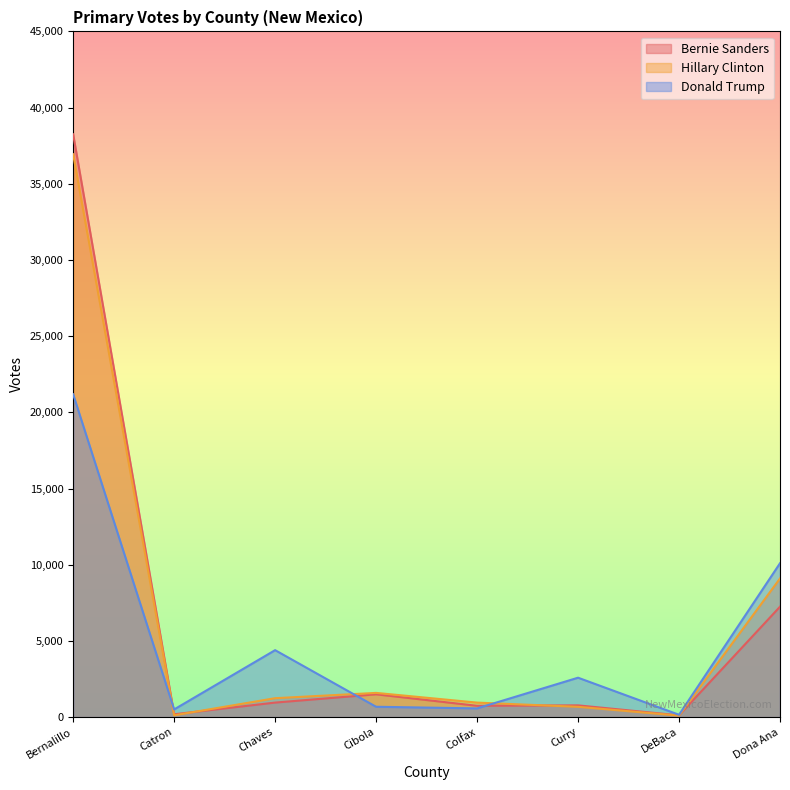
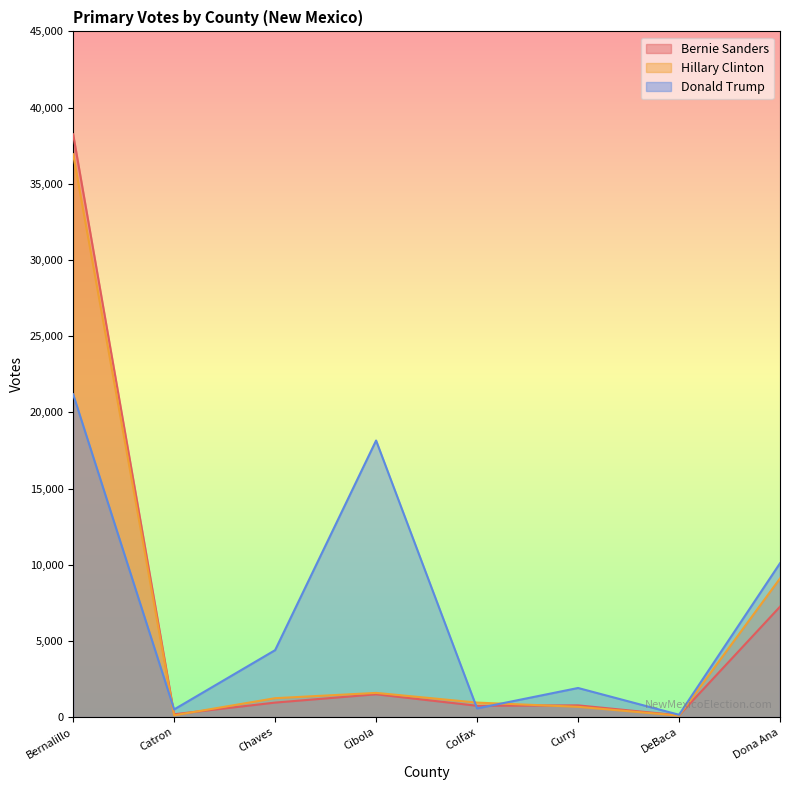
Donald Trump, Cibola: 700 -> 18,200
Donald Trump, Curry: 2,600 -> 1,900
